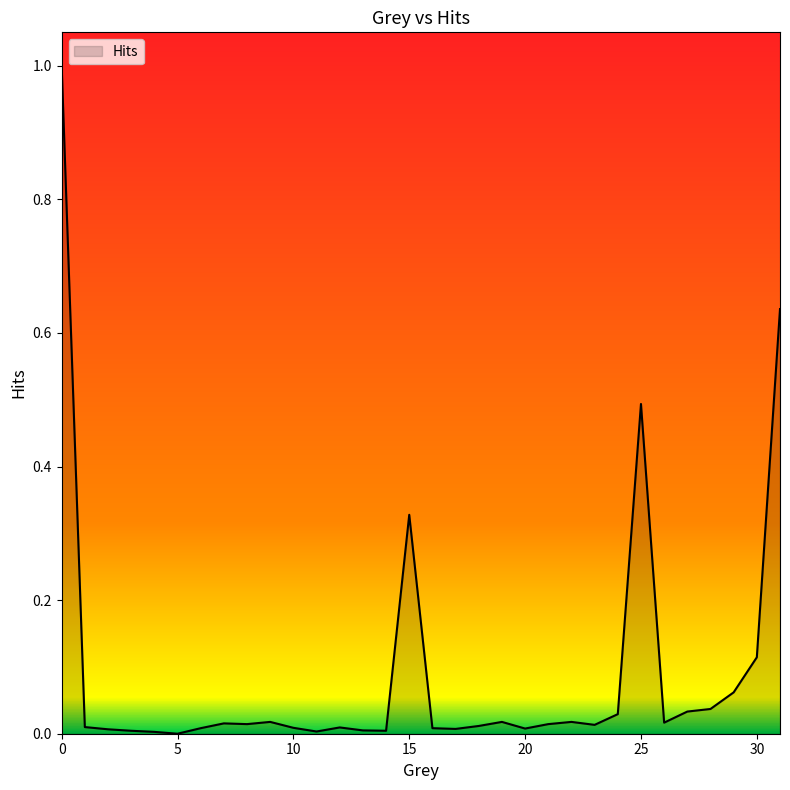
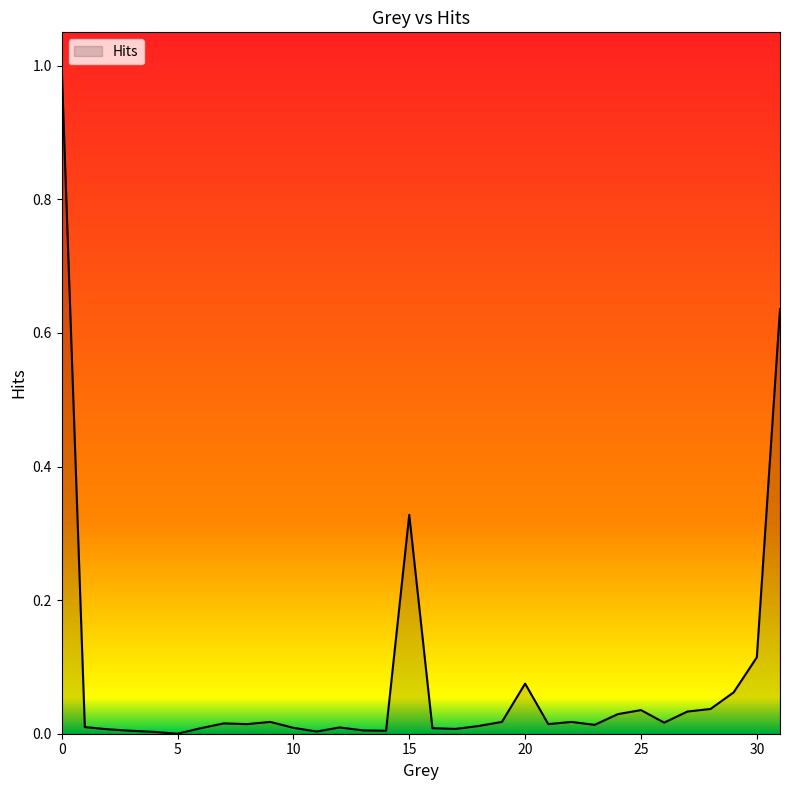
20: 0.01 -> 0.08
25: 0.49 -> 0.04
